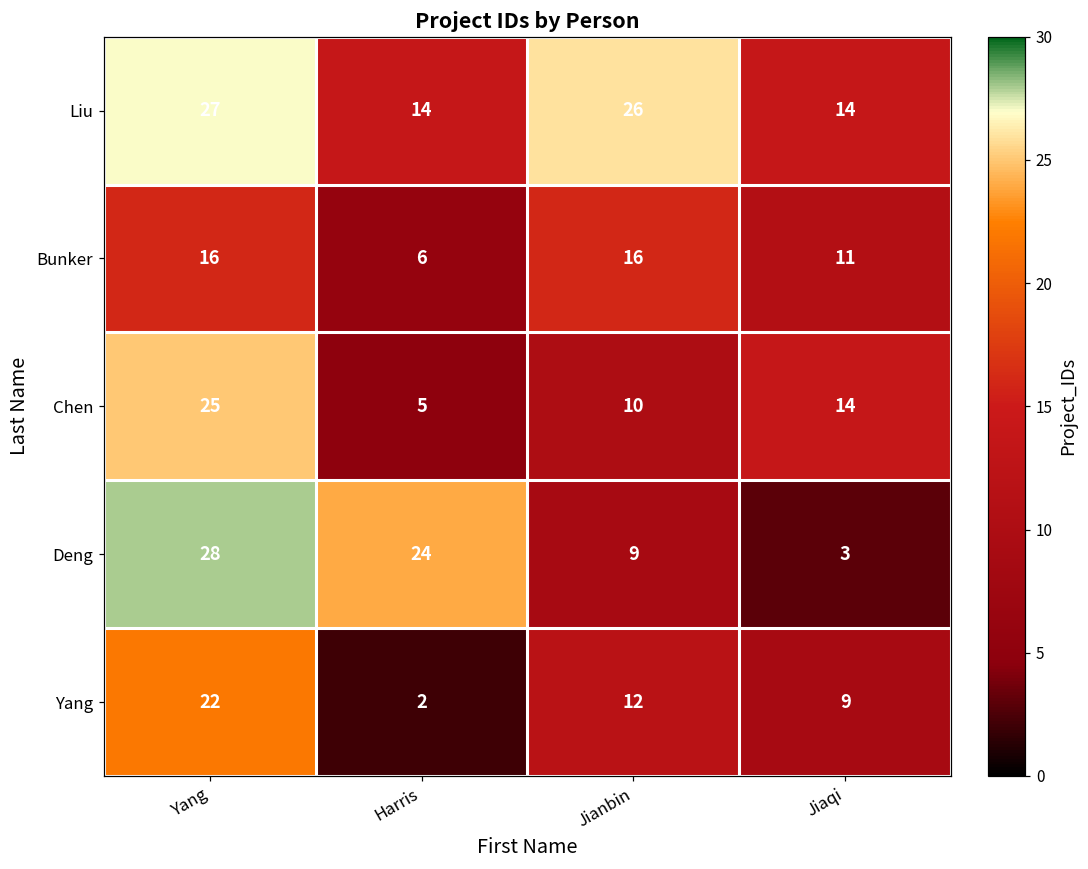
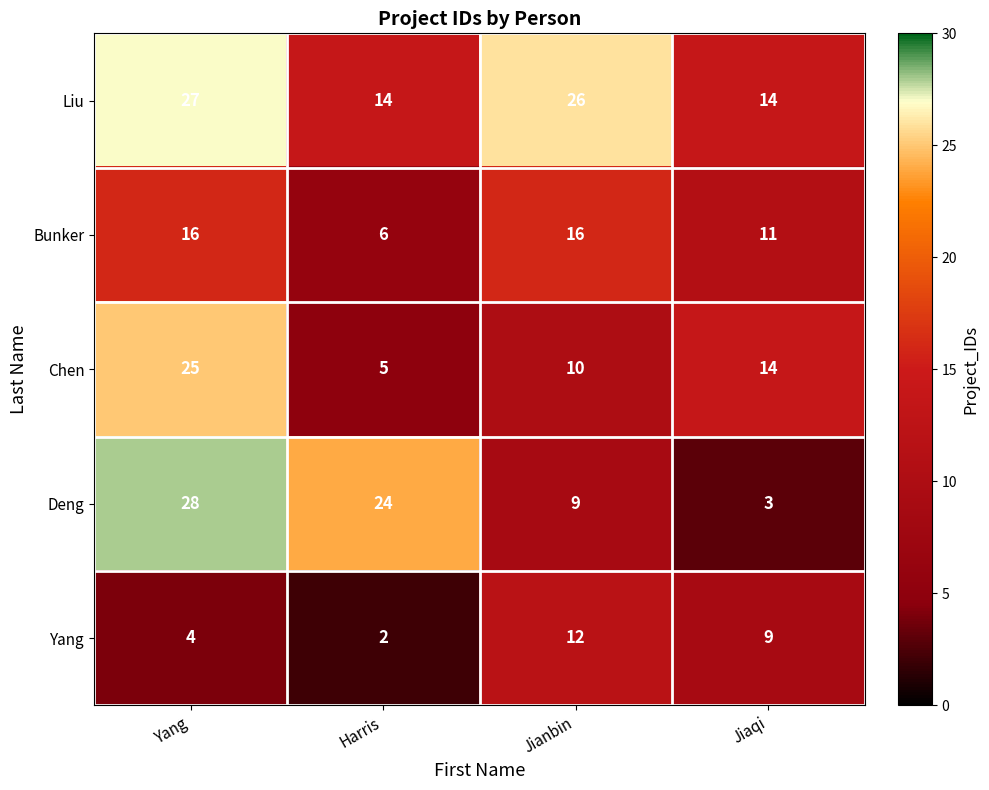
Yang, Yang: 22 -> 4
